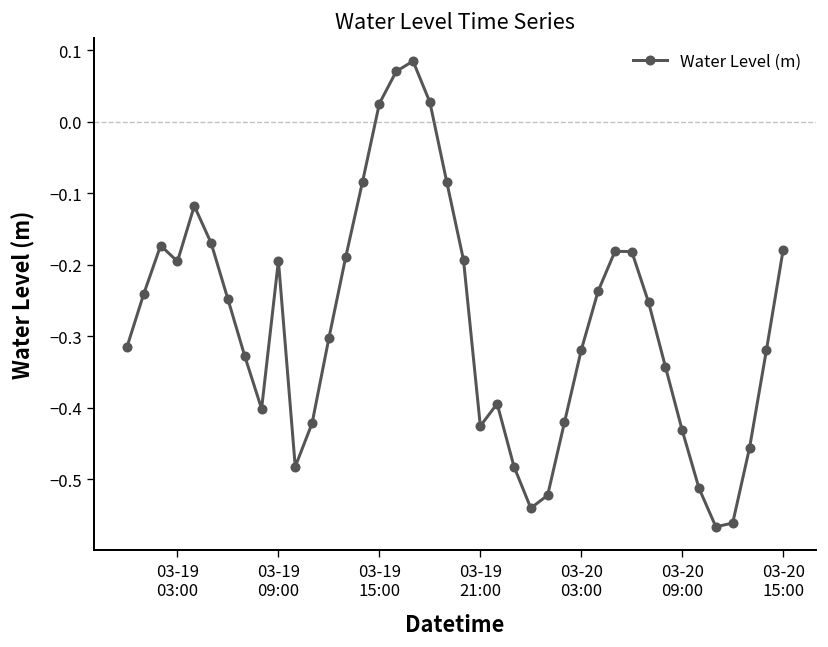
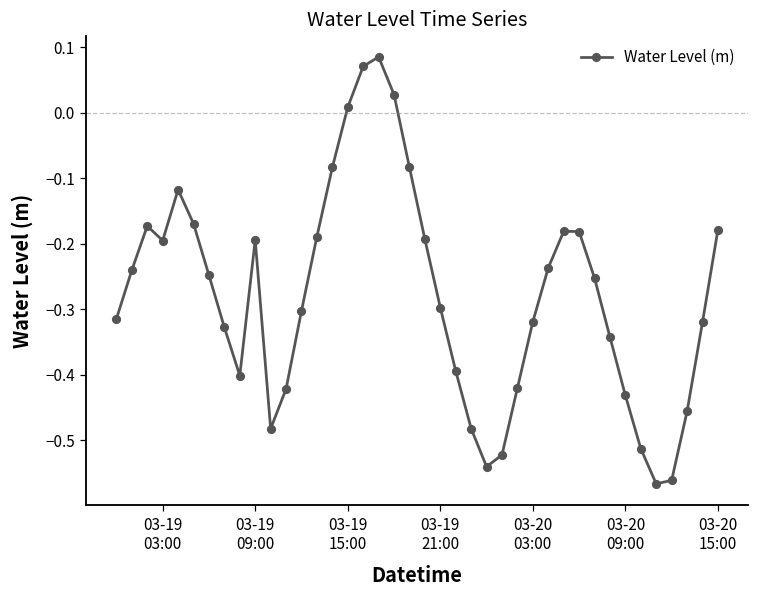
03-19 15:00: 0.03 -> 0.01
03-19 21:00: -0.43 -> -0.30
